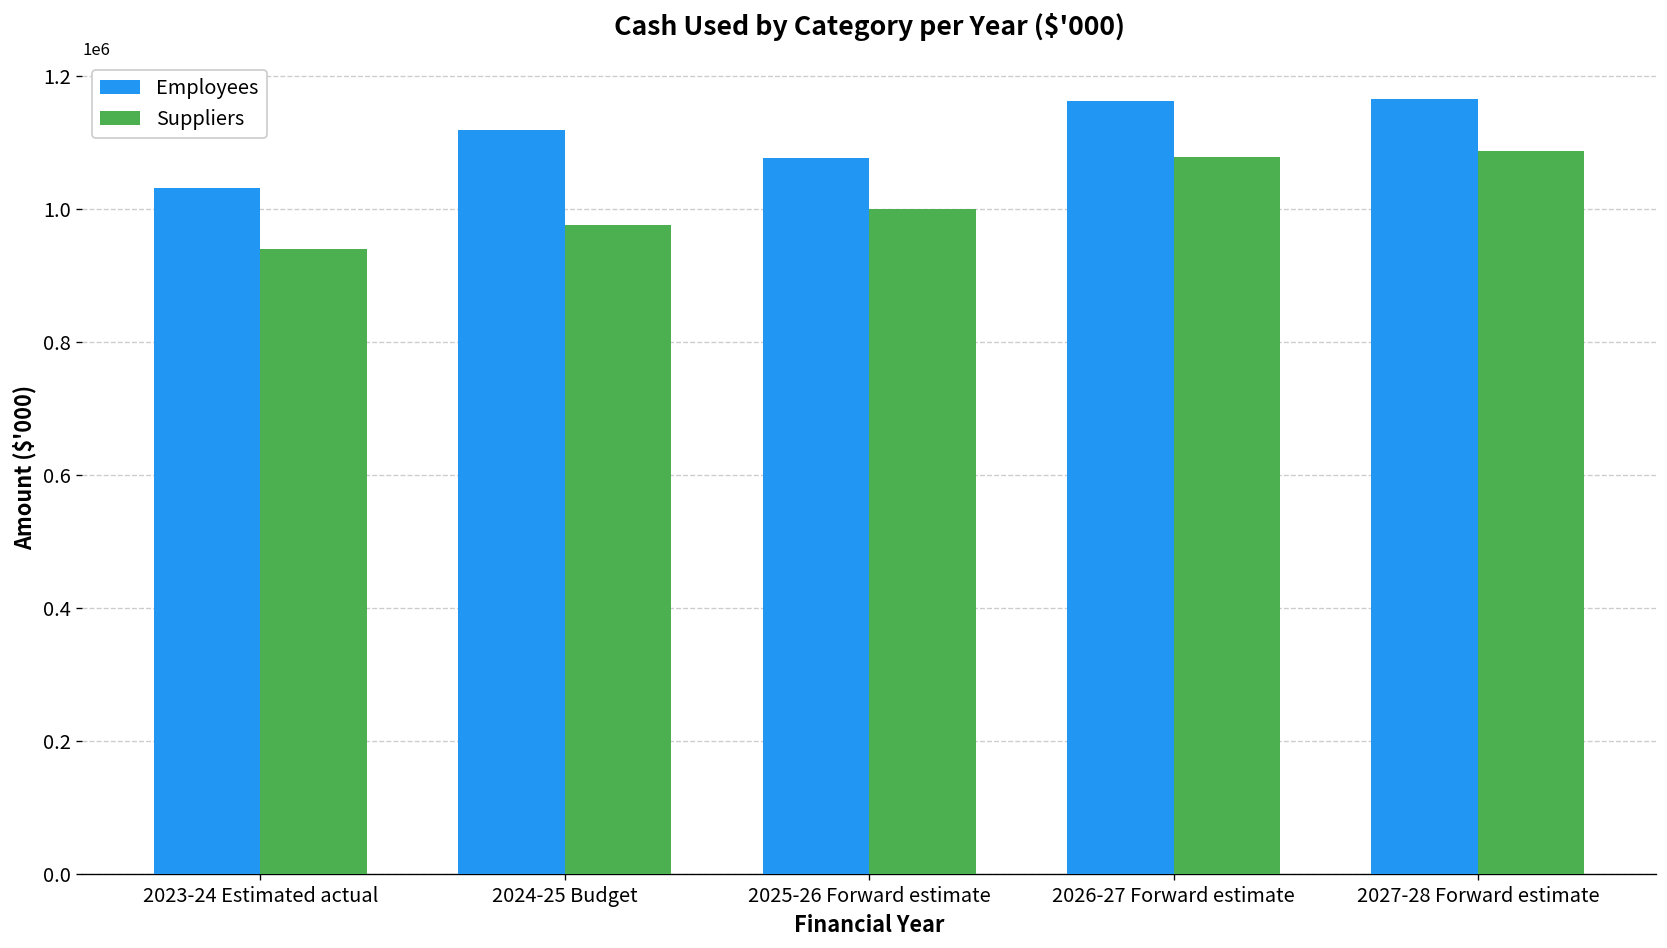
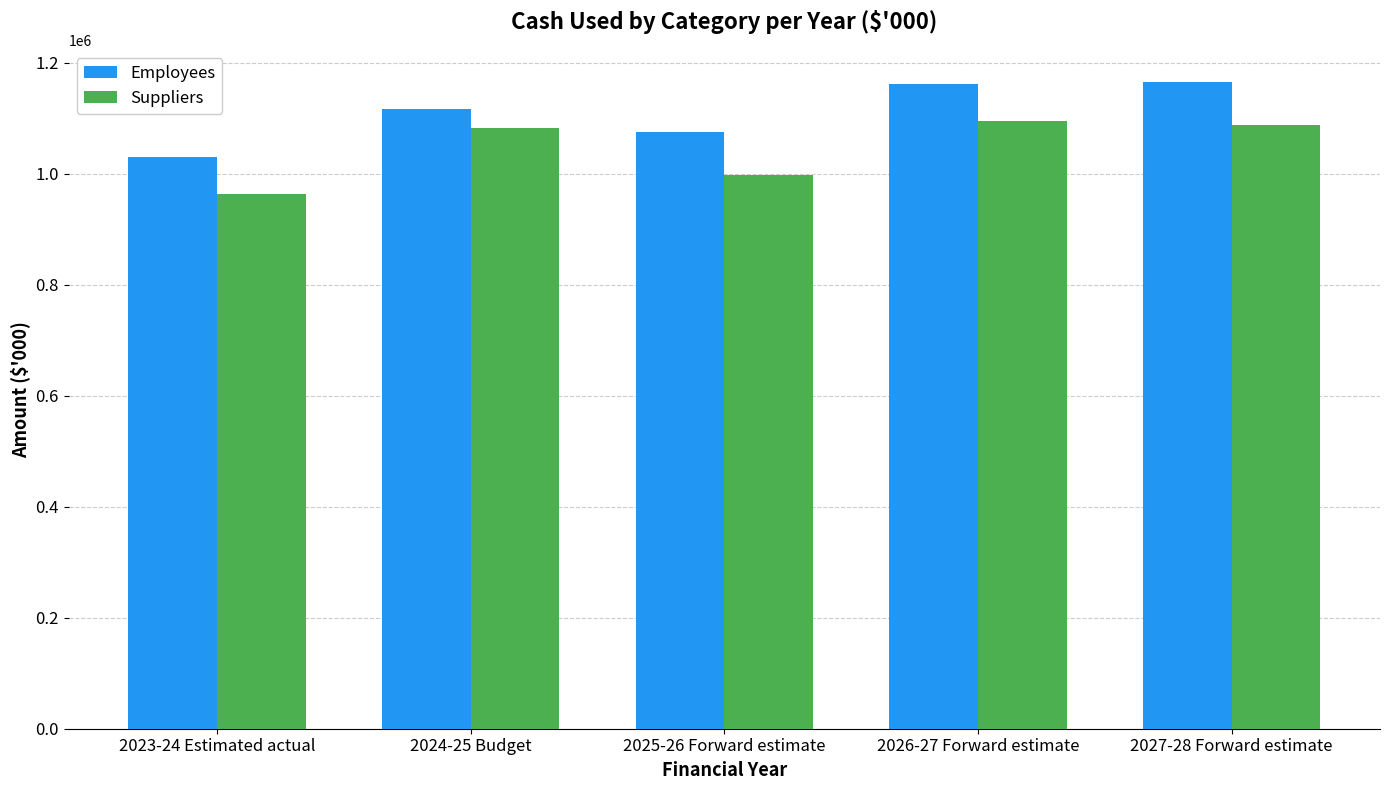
Suppliers, 2023-24 Estimated actual: 940000 -> 960000
Suppliers, 2024-25 Budget: 980000 -> 1080000
Suppliers, 2026-27 Forward estimate: 1080000 -> 1090000
